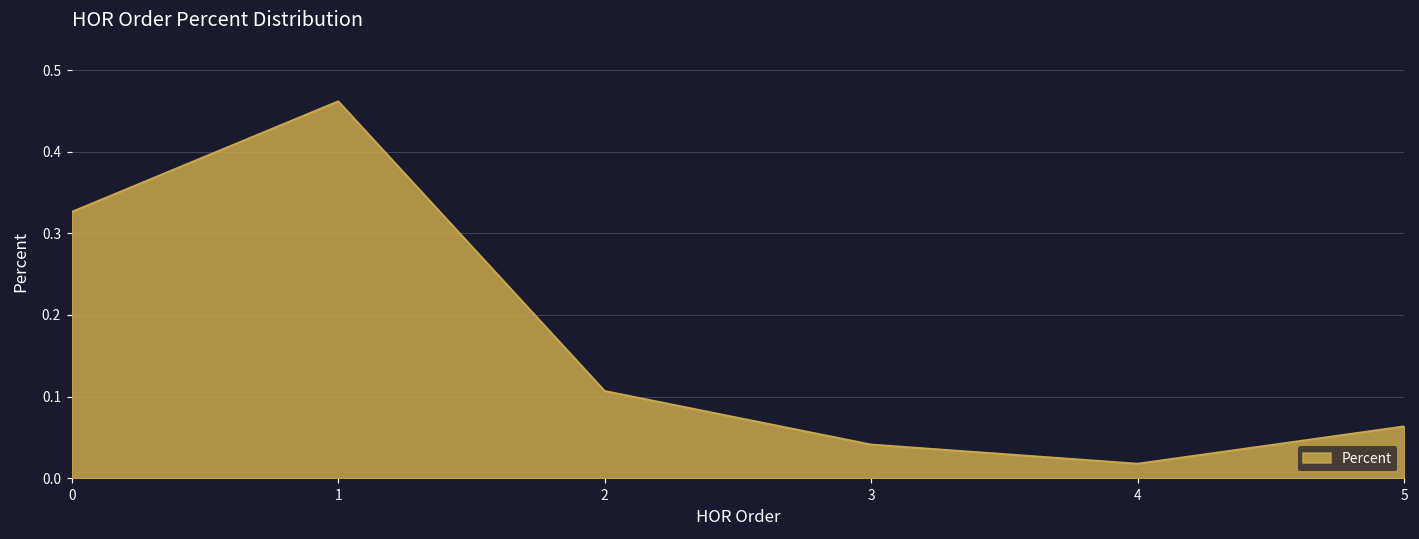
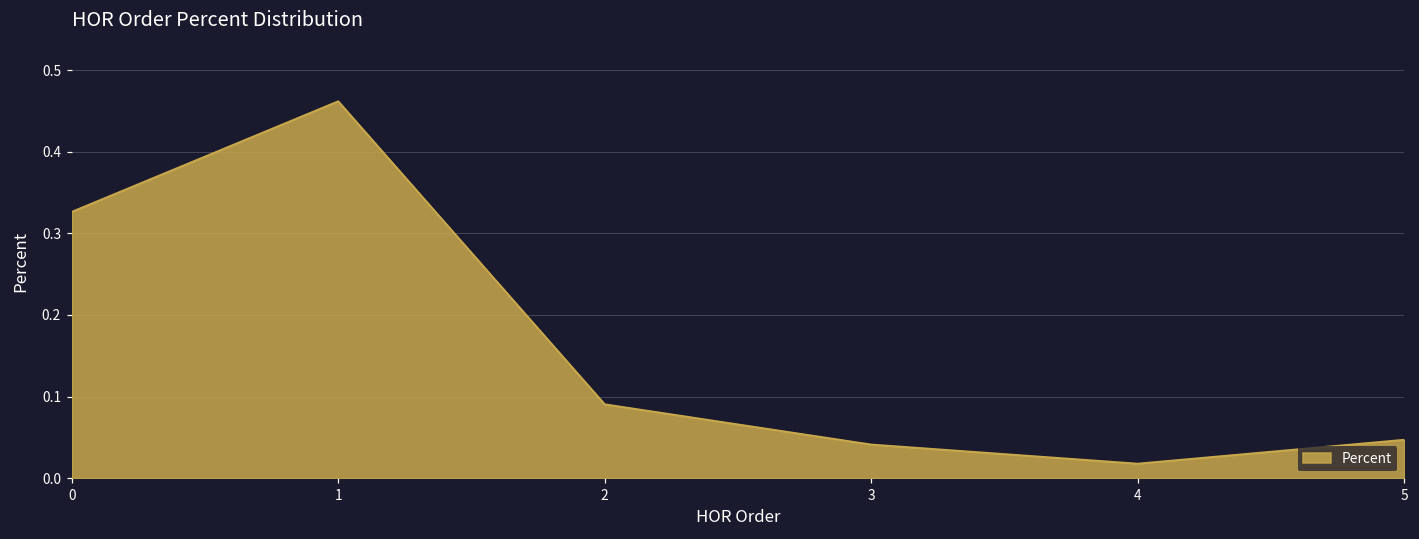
2: 0.11 -> 0.09
5: 0.06 -> 0.05
